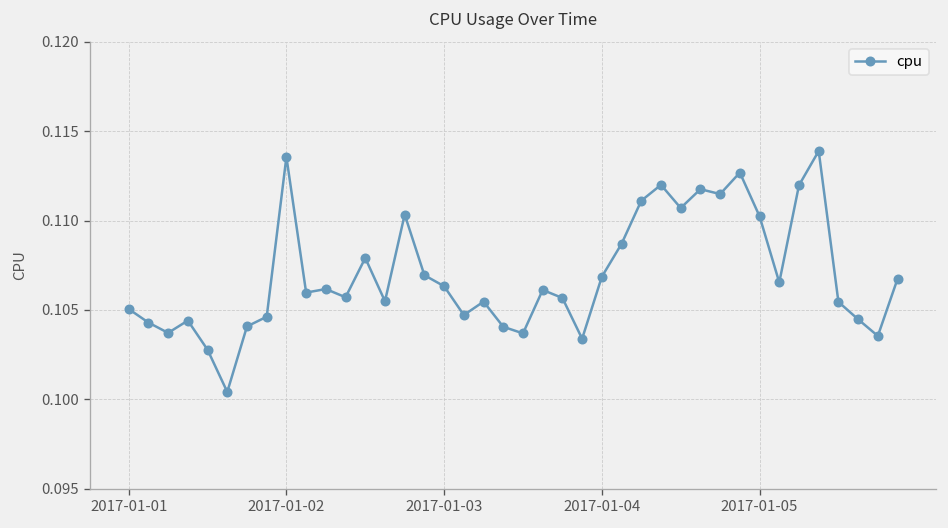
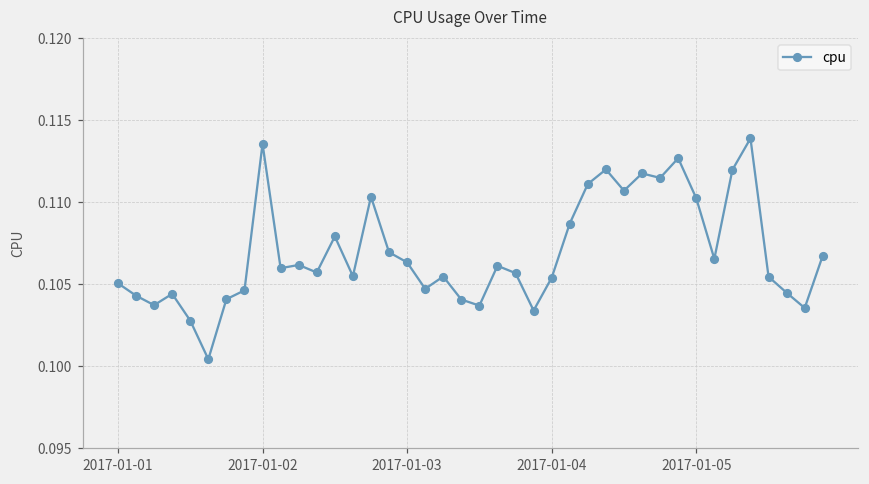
2017-01-04: 0.1069 -> 0.1054
